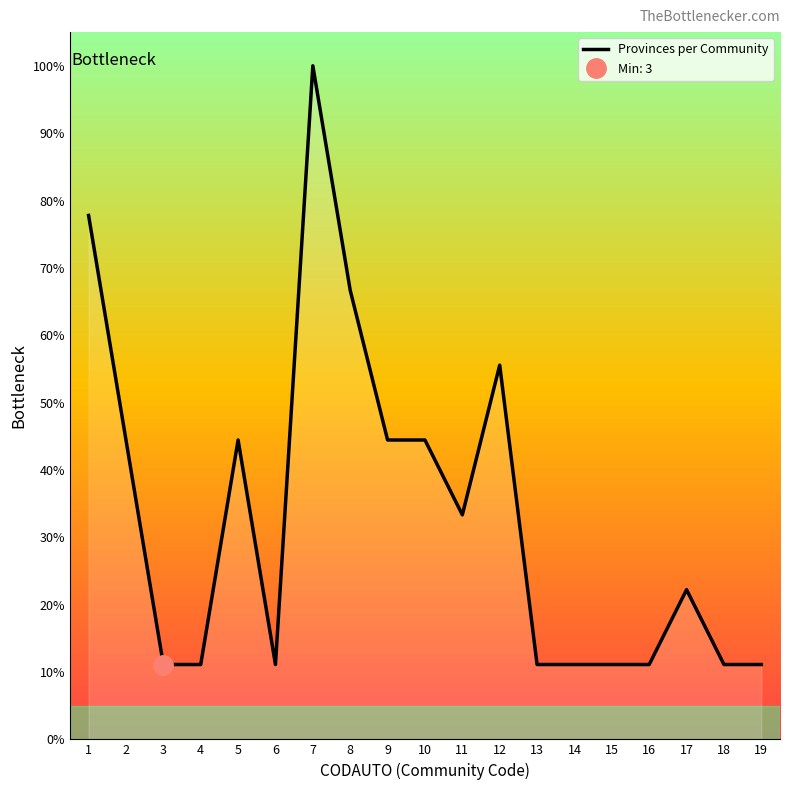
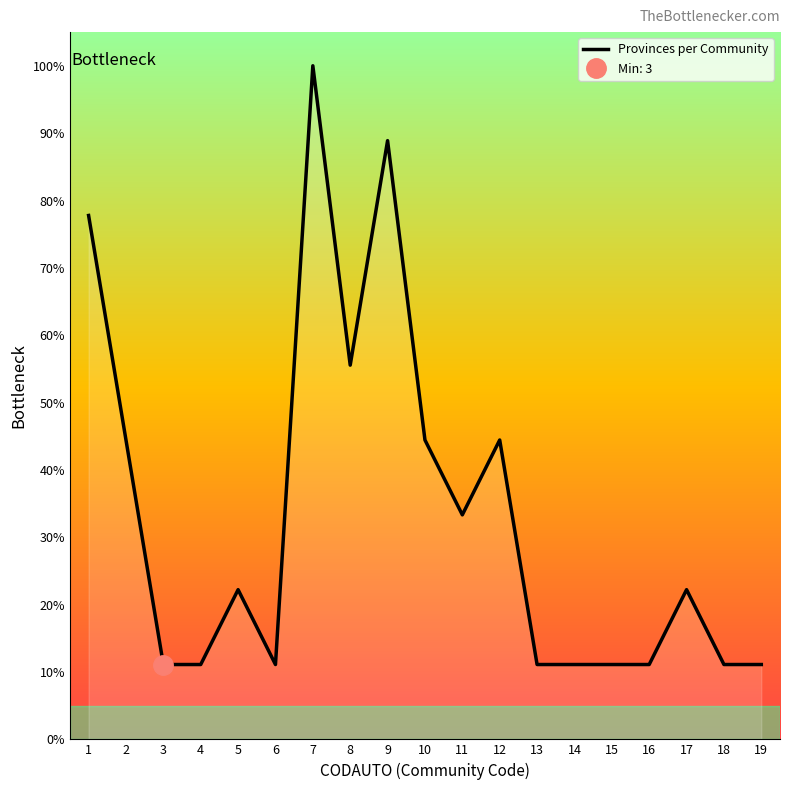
Provinces per Community, 5: 44% -> 22%
Provinces per Community, 8: 67% -> 56%
Provinces per Community, 9: 44% -> 89%
Provinces per Community, 12: 56% -> 44%
